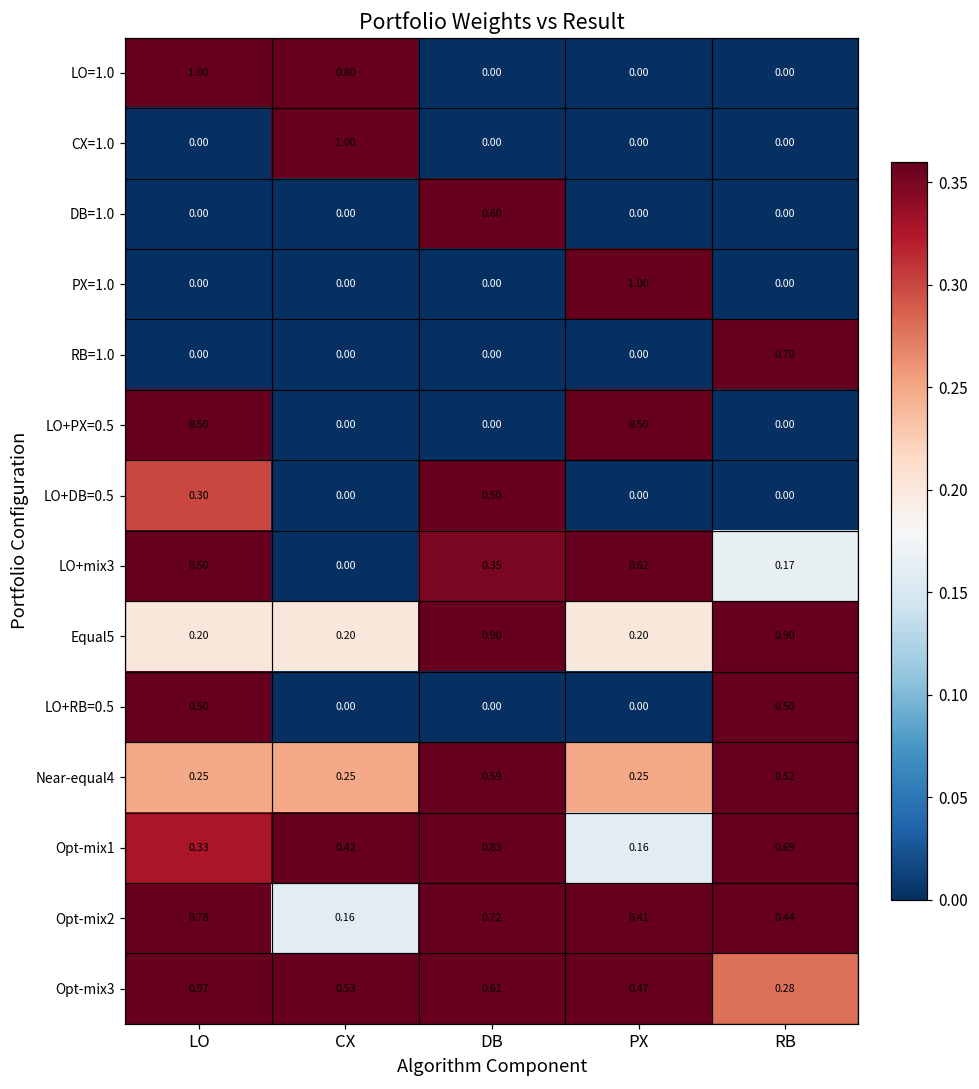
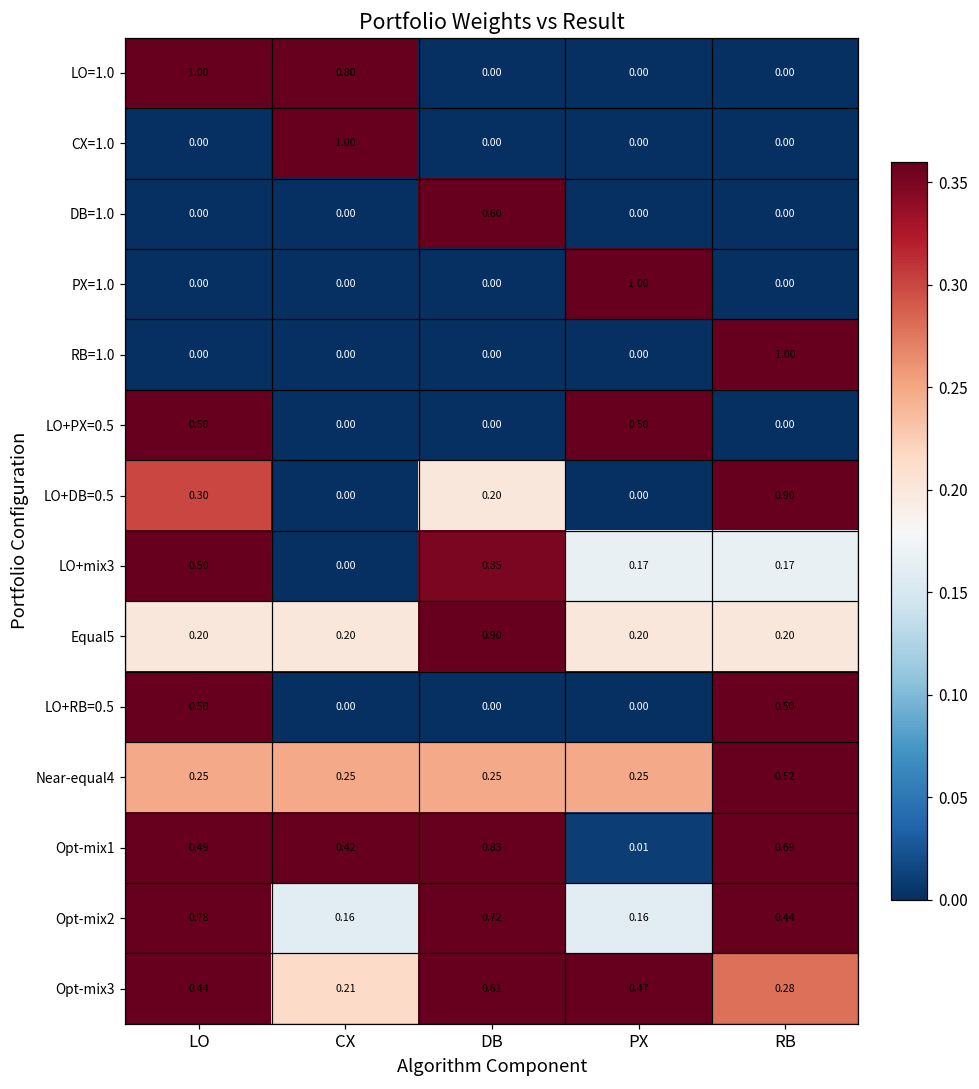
RB=1.0, RB: 0.70 -> 1.00
LO+DB=0.5, DB: 0.50 -> 0.20
LO+DB=0.5, RB: 0.00 -> 0.90
LO+mix3, PX: 0.62 -> 0.17
Equal5, RB: 0.90 -> 0.20
Near-equal4, DB: 0.59 -> 0.25
Opt-mix1, LO: 0.33 -> 0.49
Opt-mix1, PX: 0.16 -> 0.01
Opt-mix2, PX: 0.41 -> 0.16
Opt-mix3, LO: 0.97 -> 0.44
Opt-mix3, CX: 0.53 -> 0.21
